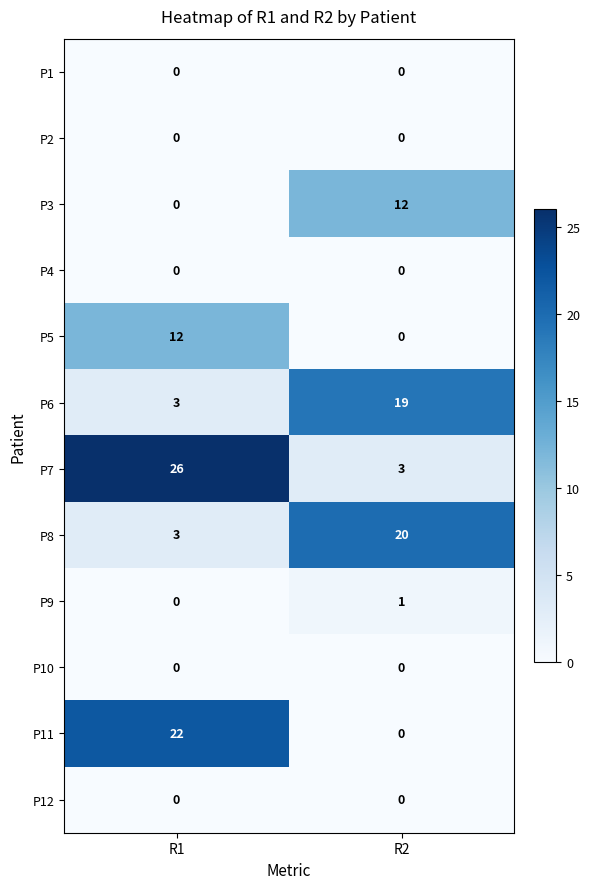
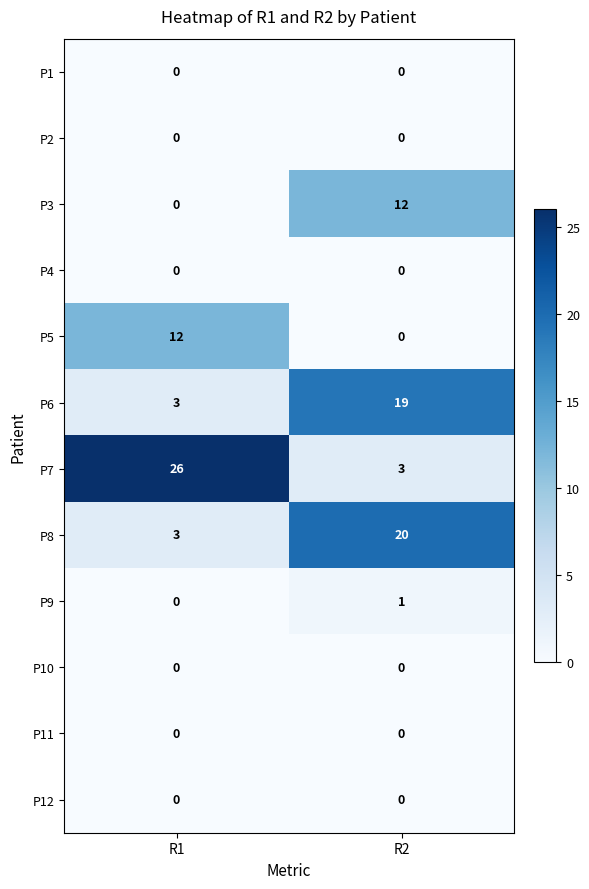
P11, R1: 22 -> 0
